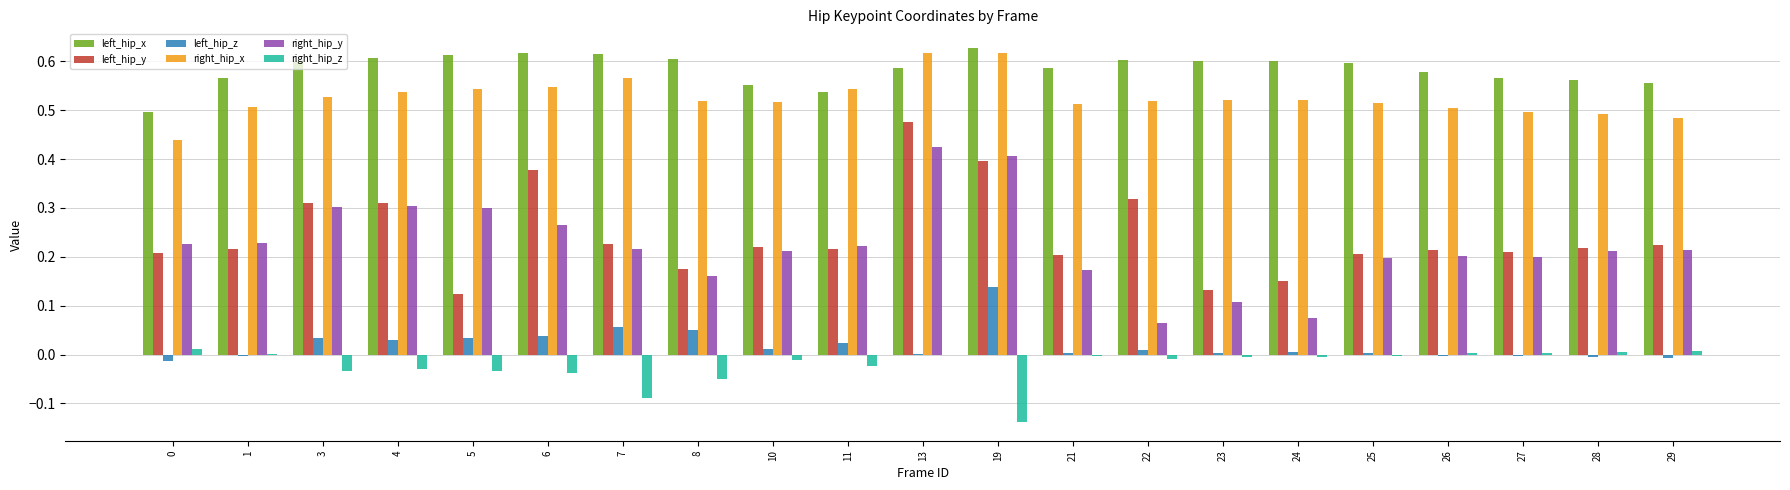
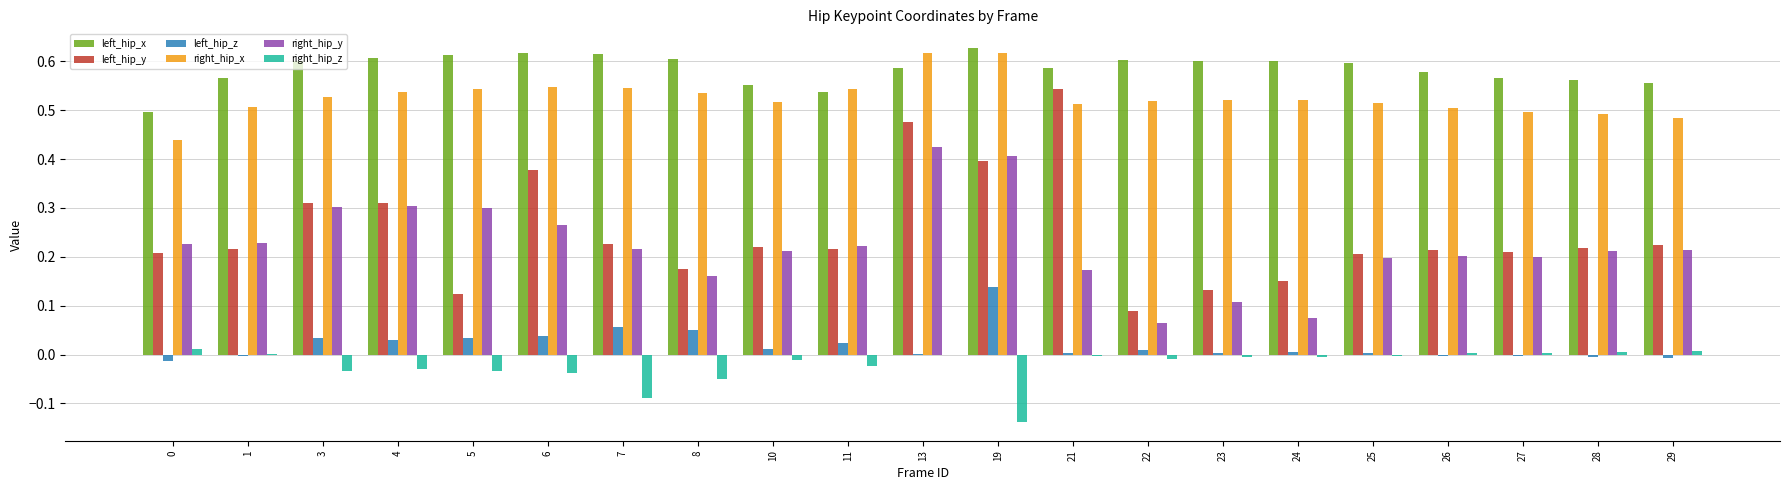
right_hip_x, 7: 0.57 -> 0.54
right_hip_x, 8: 0.52 -> 0.54
left_hip_y, 21: 0.20 -> 0.54
left_hip_y, 22: 0.32 -> 0.09
